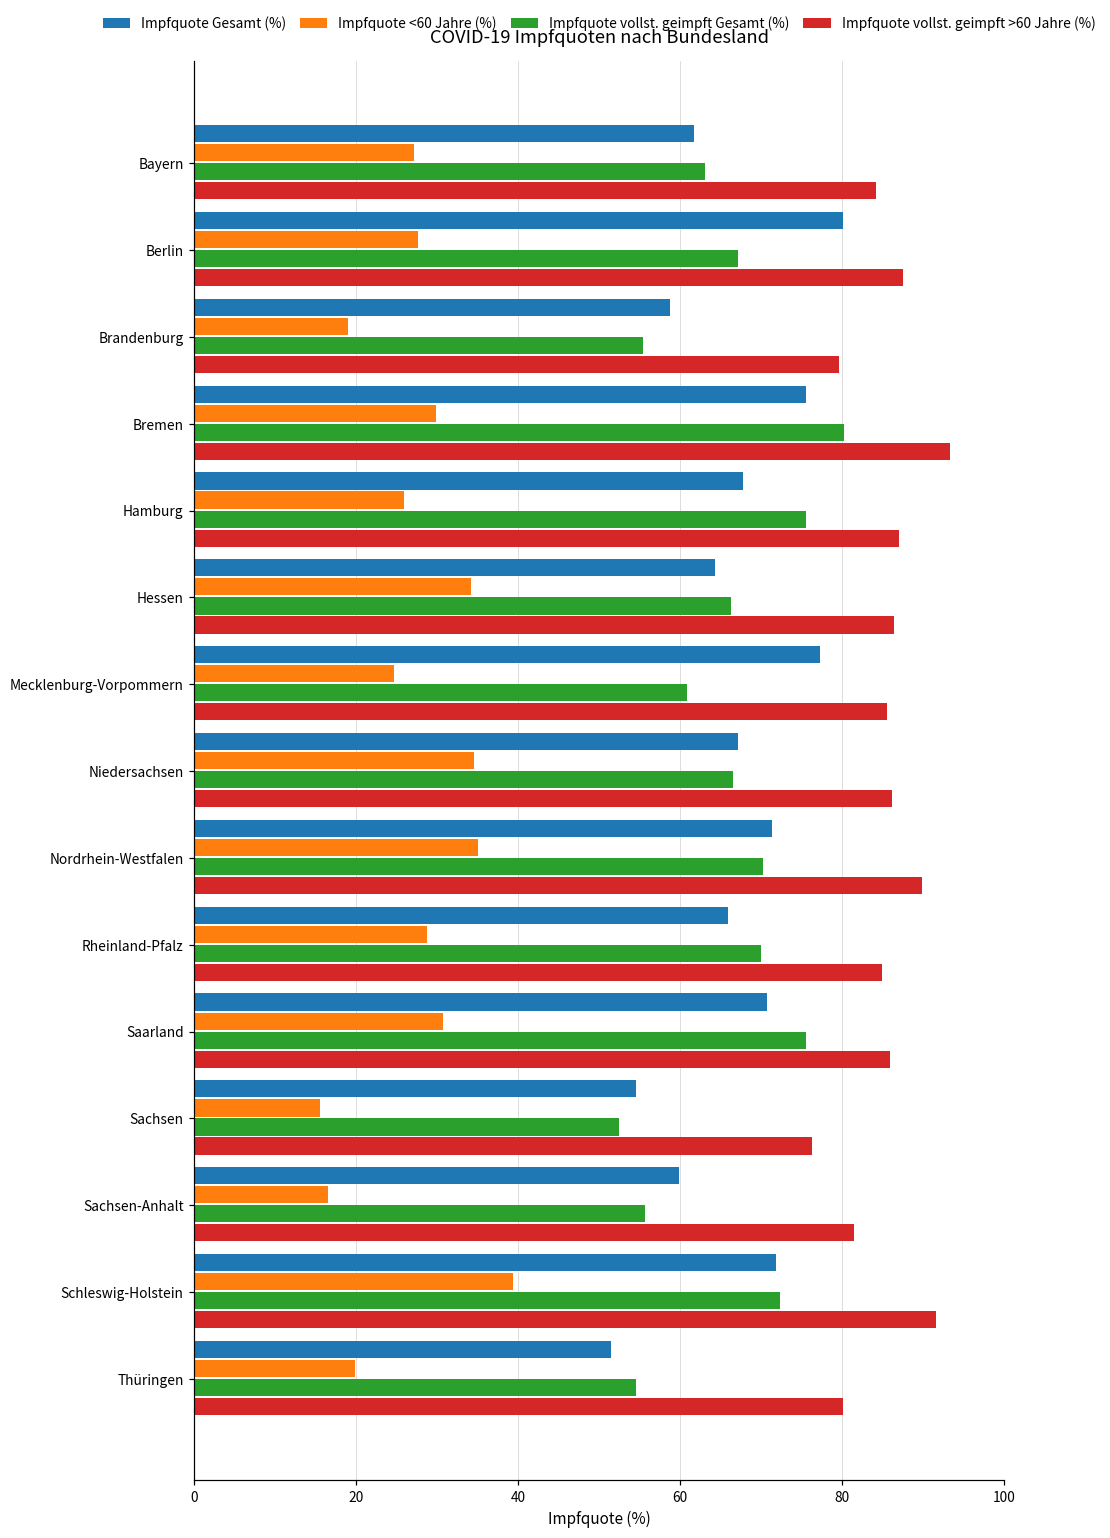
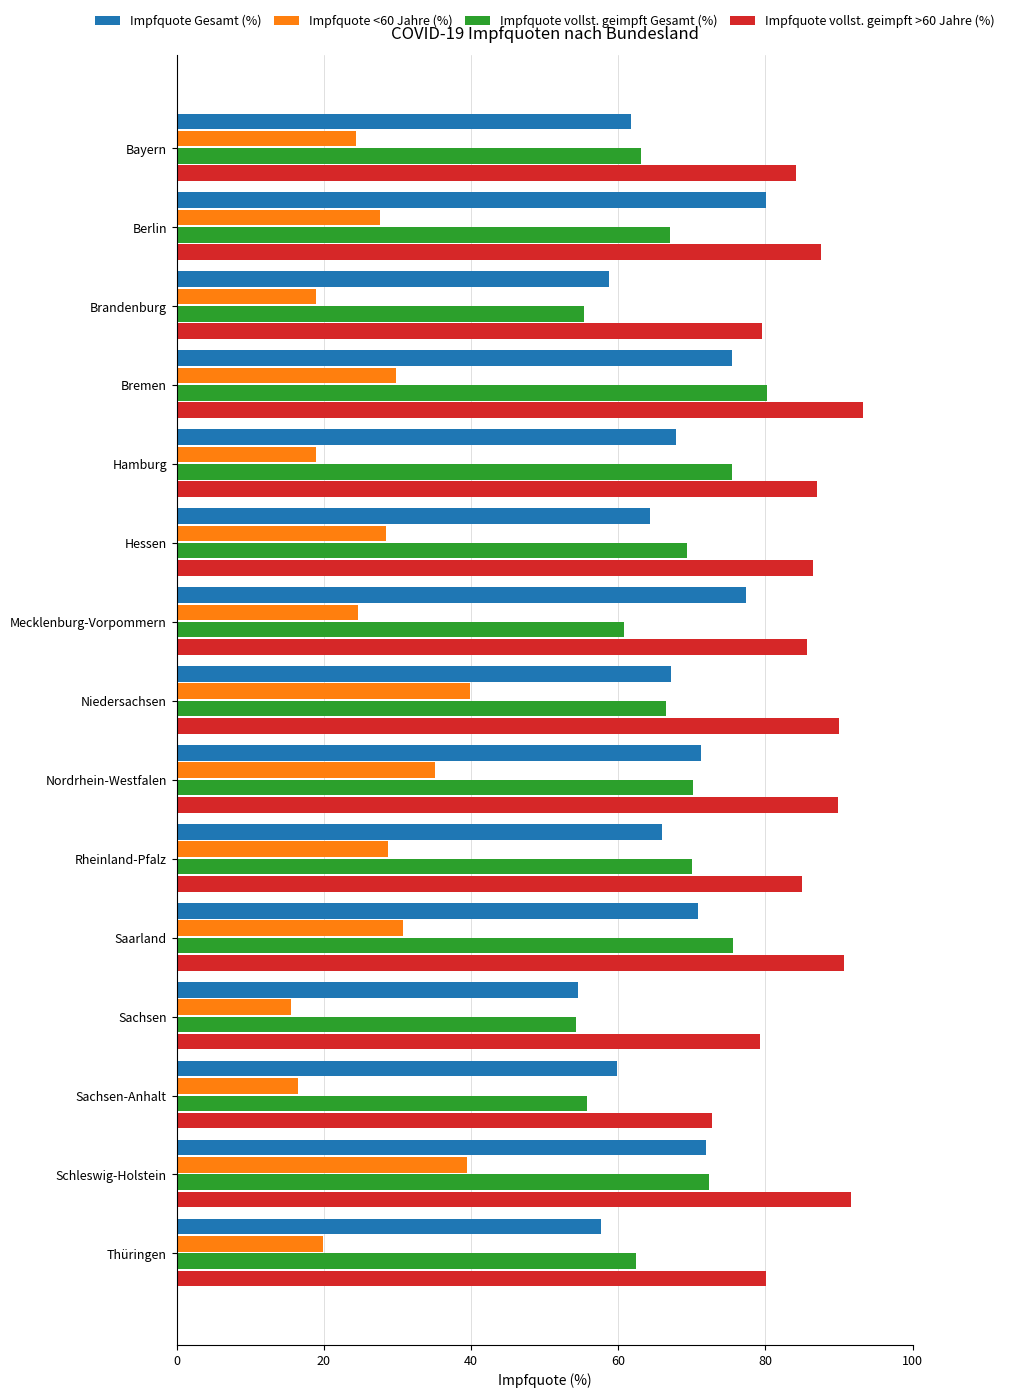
Impfquote <60 Jahre (%), Bayern: 27 -> 24
Impfquote <60 Jahre (%), Hamburg: 26 -> 19
Impfquote <60 Jahre (%), Hessen: 34 -> 28
Impfquote vollst. geimpft Gesamt (%), Hessen: 66 -> 69
Impfquote <60 Jahre (%), Niedersachsen: 35 -> 40
Impfquote vollst. geimpft >60 Jahre (%), Niedersachsen: 86 -> 90
Impfquote vollst. geimpft >60 Jahre (%), Saarland: 86 -> 91
Impfquote vollst. geimpft Gesamt (%), Sachsen: 52 -> 54
Impfquote vollst. geimpft >60 Jahre (%), Sachsen: 76 -> 79
Impfquote vollst. geimpft >60 Jahre (%), Sachsen-Anhalt: 82 -> 73
Impfquote Gesamt (%), Thüringen: 52 -> 58
Impfquote vollst. geimpft Gesamt (%), Thüringen: 55 -> 62
